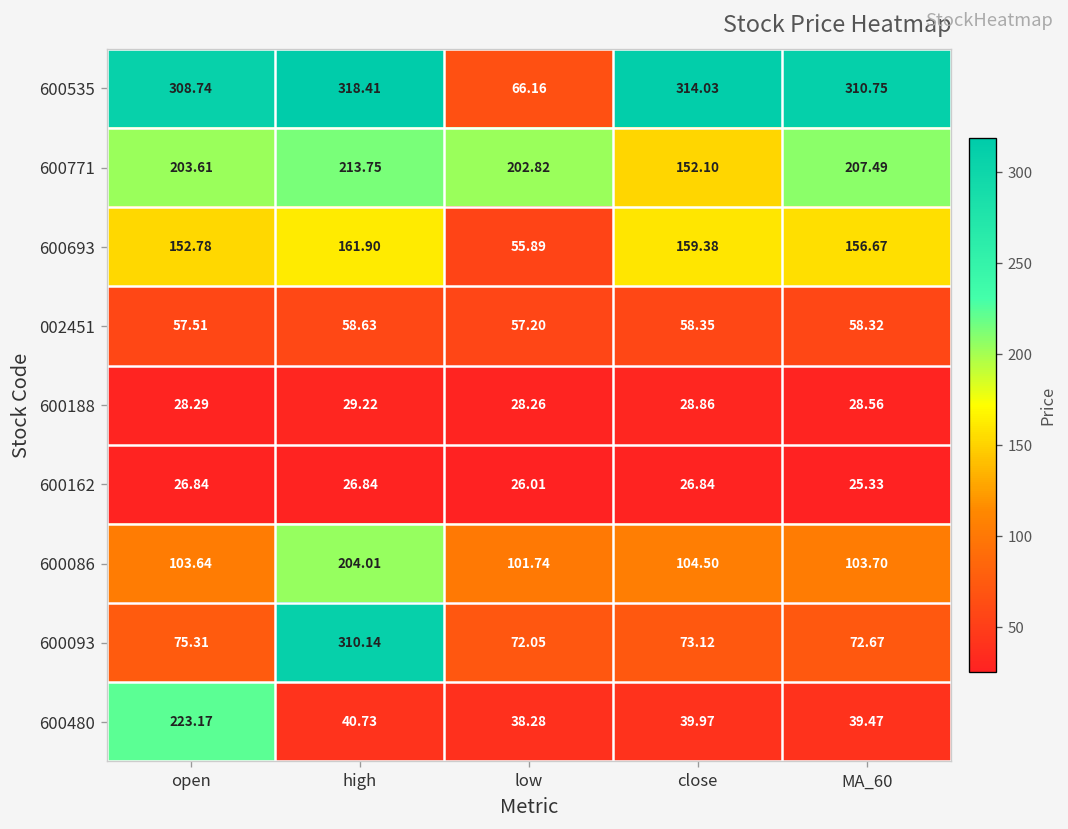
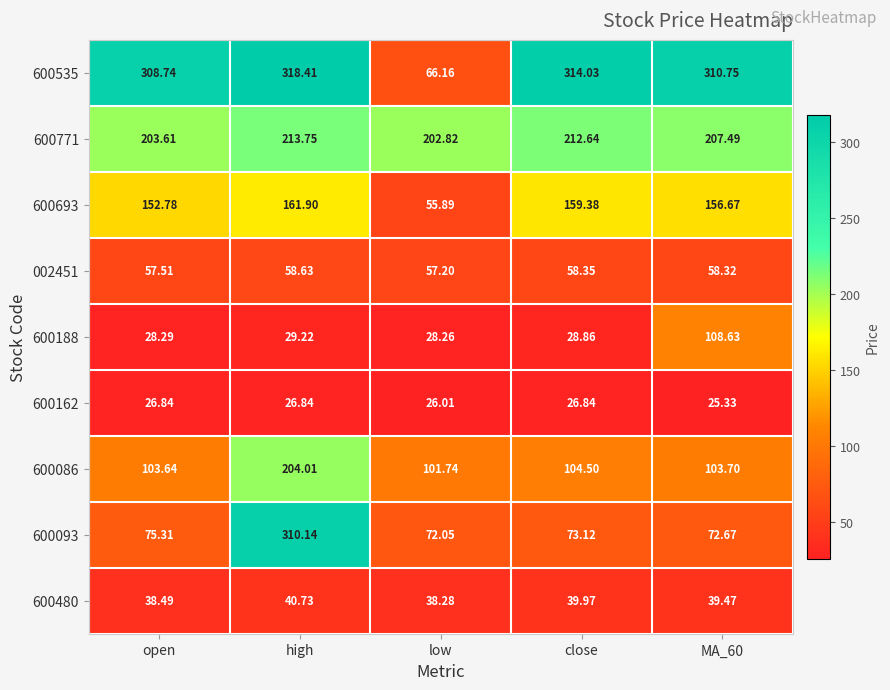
600771, close: 152.10 -> 212.64
600188, MA_60: 28.56 -> 108.63
600480, open: 223.17 -> 38.49
